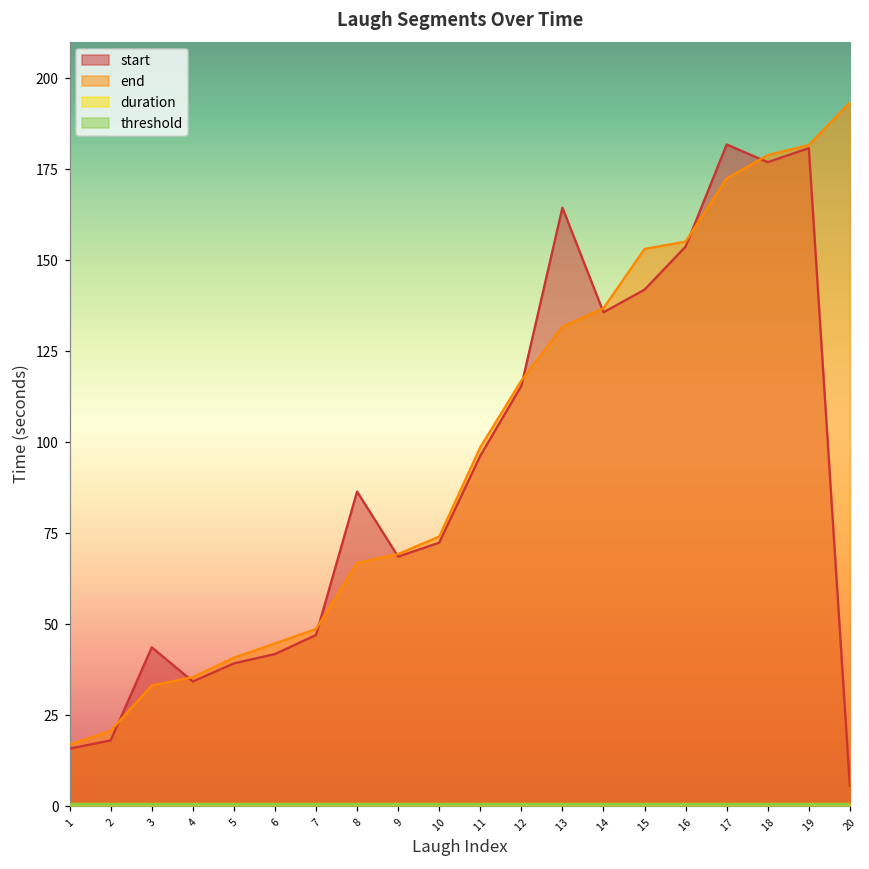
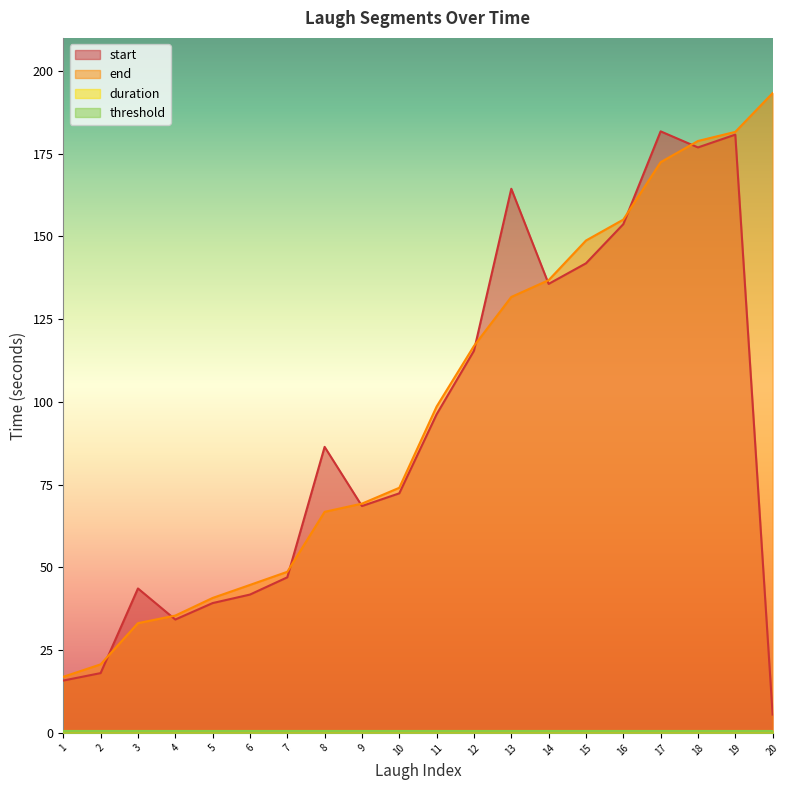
end, 15: 153 -> 149
